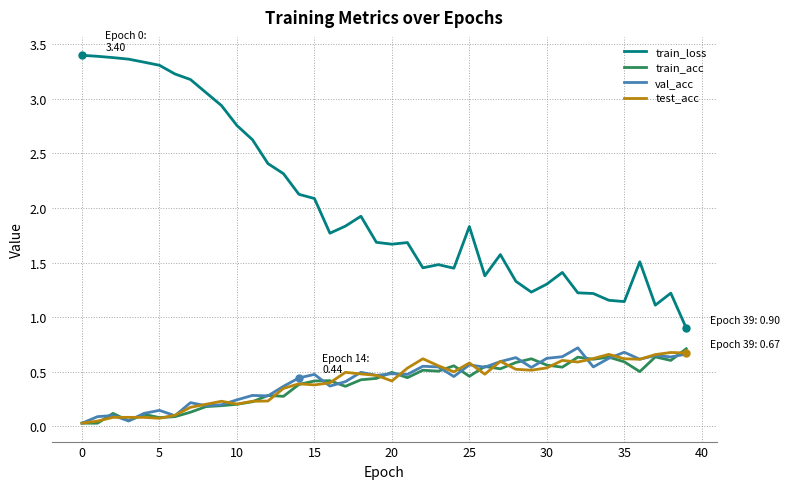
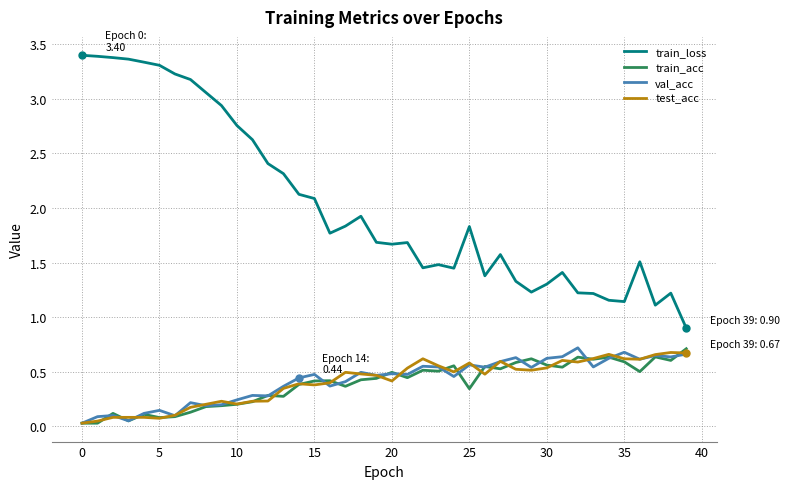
train_acc, 25: 0.46 -> 0.35
